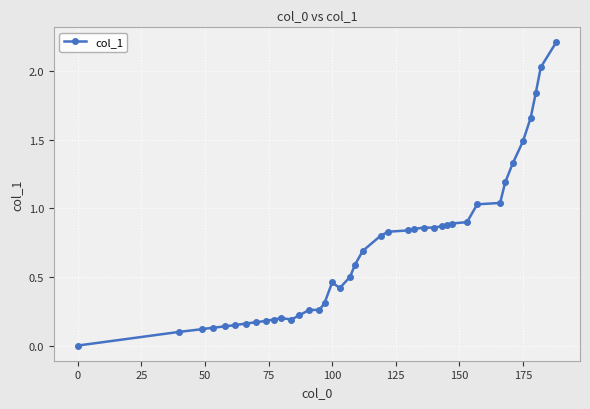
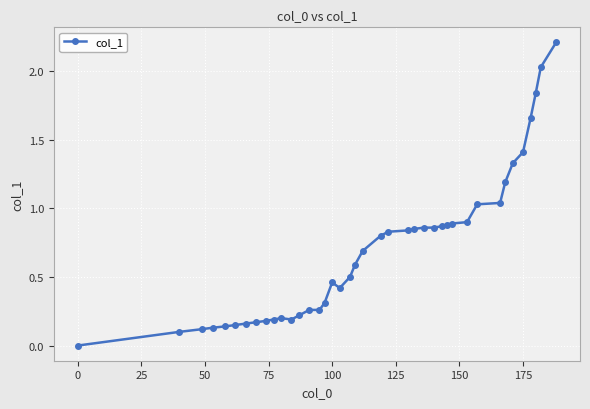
175: 1.49 -> 1.41
